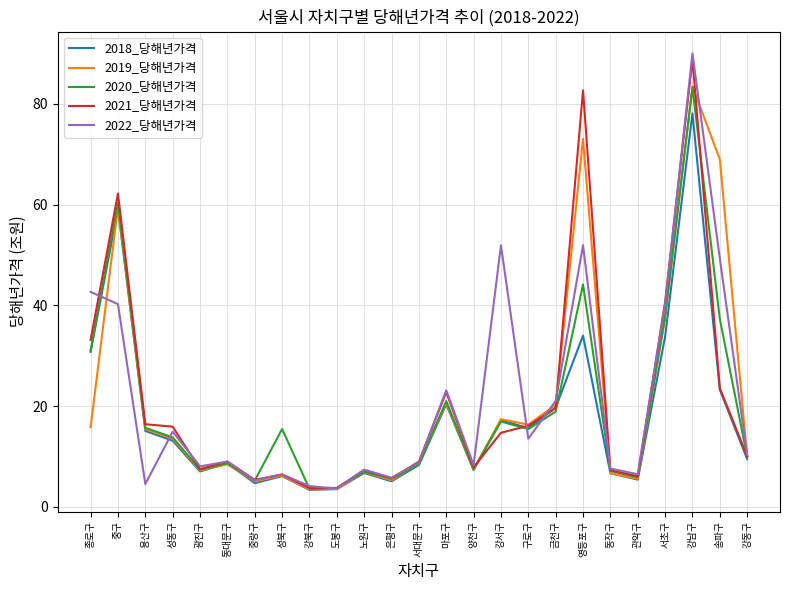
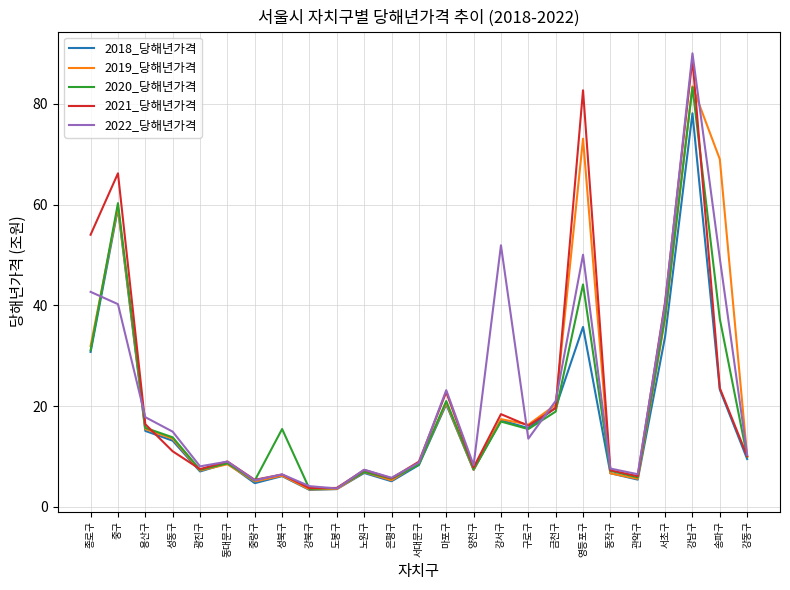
2019_당해년가격, 종로구: 16 -> 32
2021_당해년가격, 종로구: 33 -> 54
2021_당해년가격, 중구: 62 -> 66
2022_당해년가격, 용산구: 5 -> 18
2021_당해년가격, 성동구: 16 -> 11
2021_당해년가격, 강서구: 15 -> 18
2018_당해년가격, 영등포구: 34 -> 36
2022_당해년가격, 영등포구: 52 -> 50
